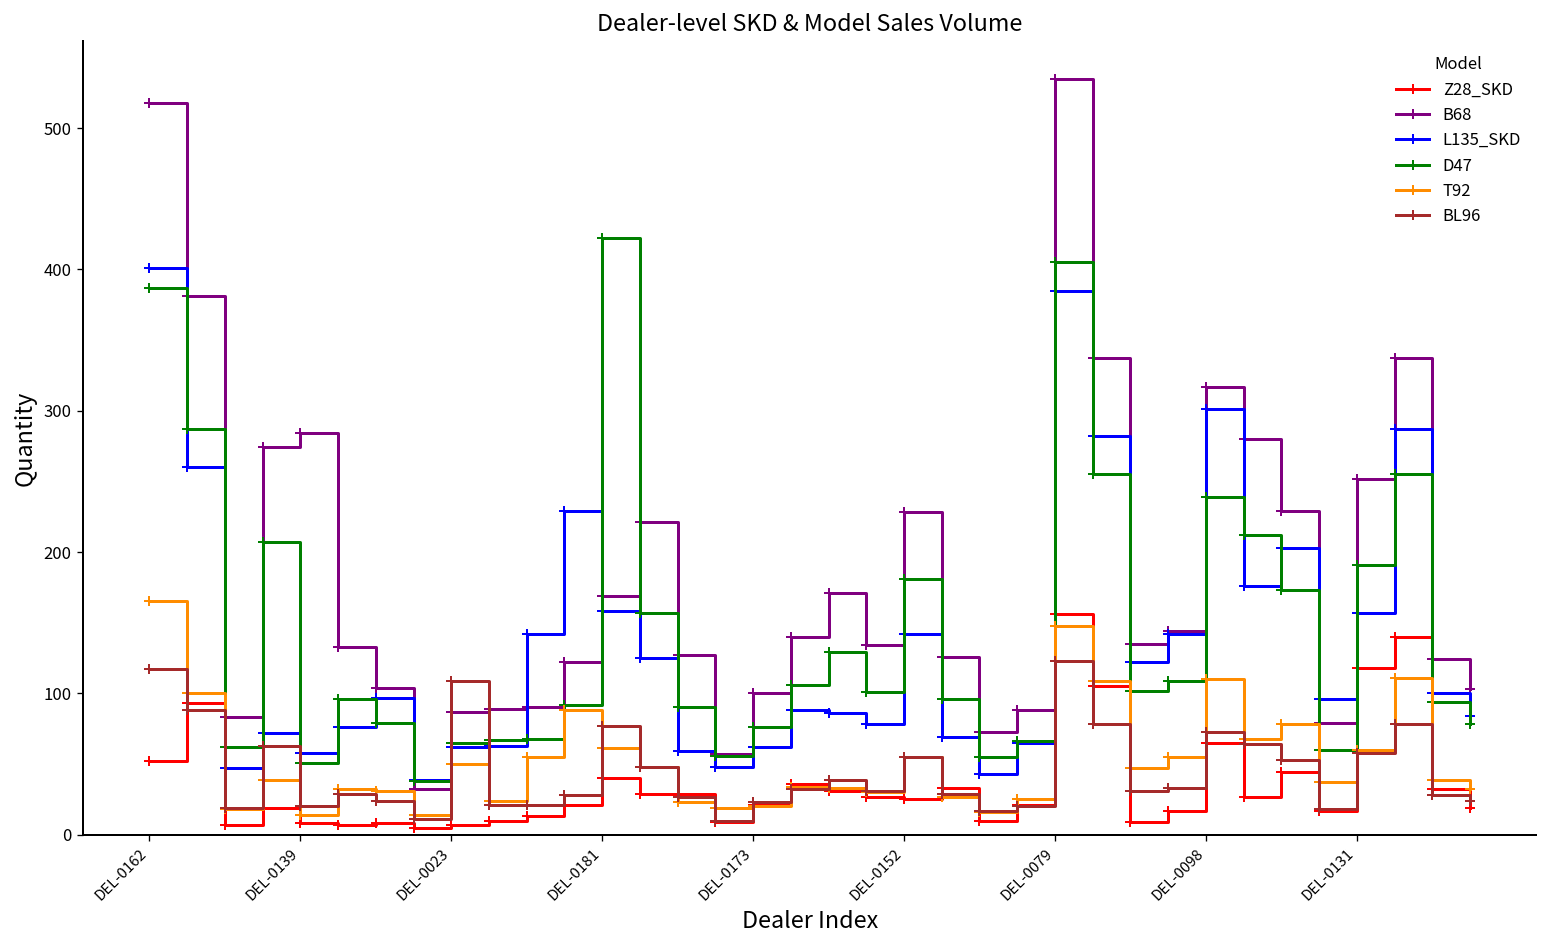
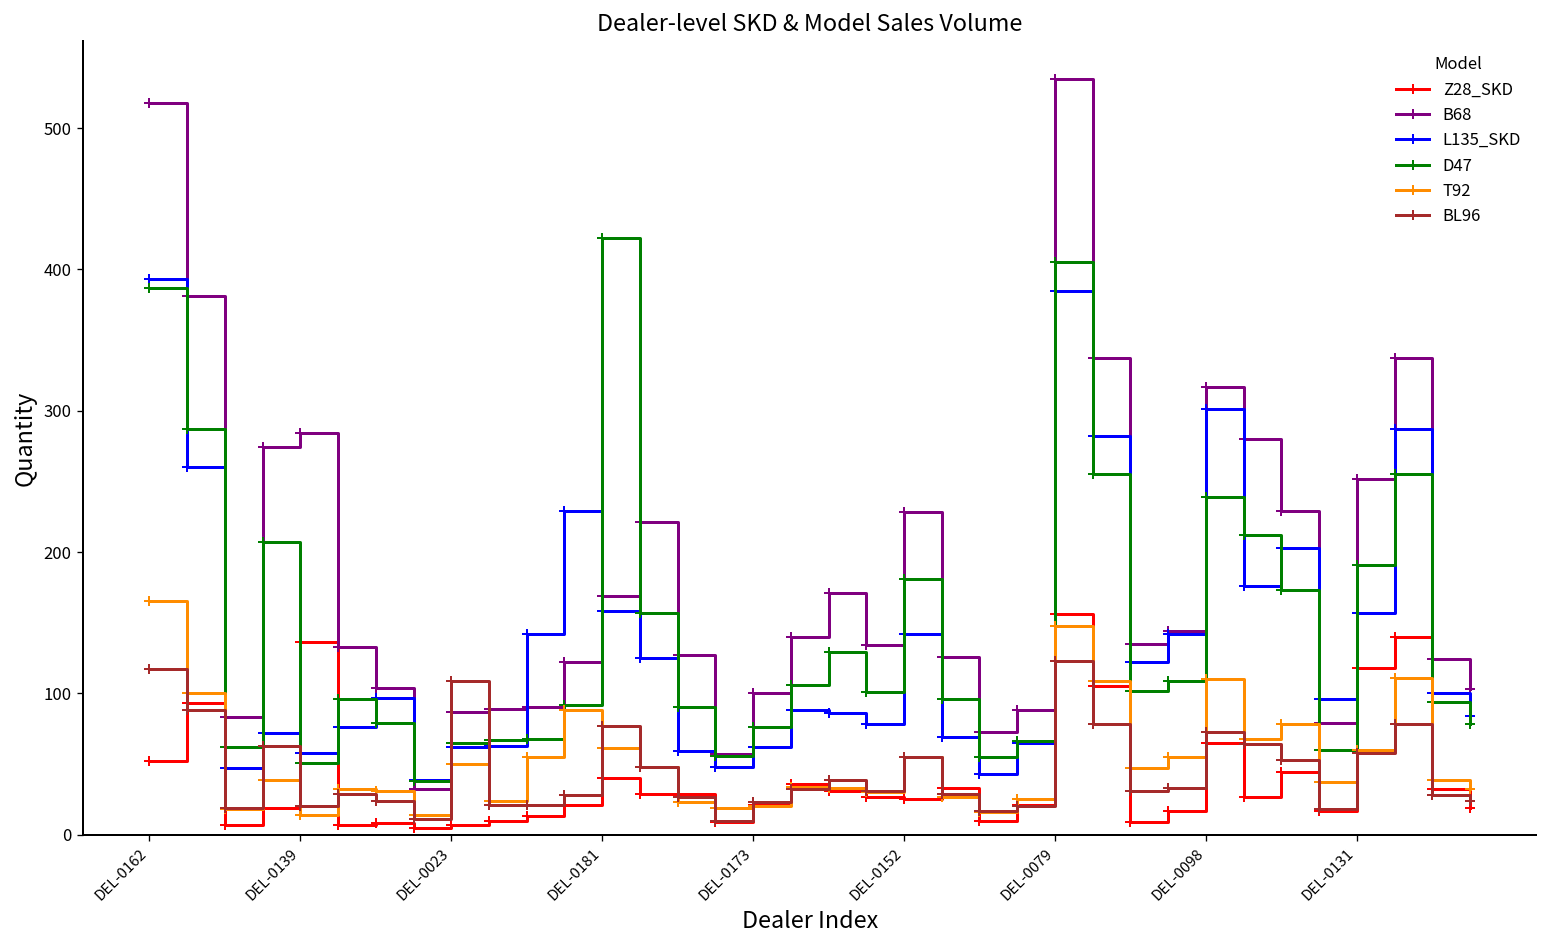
L135_SKD, DEL-0162: 401 -> 393
Z28_SKD, DEL-0139: 8 -> 136
